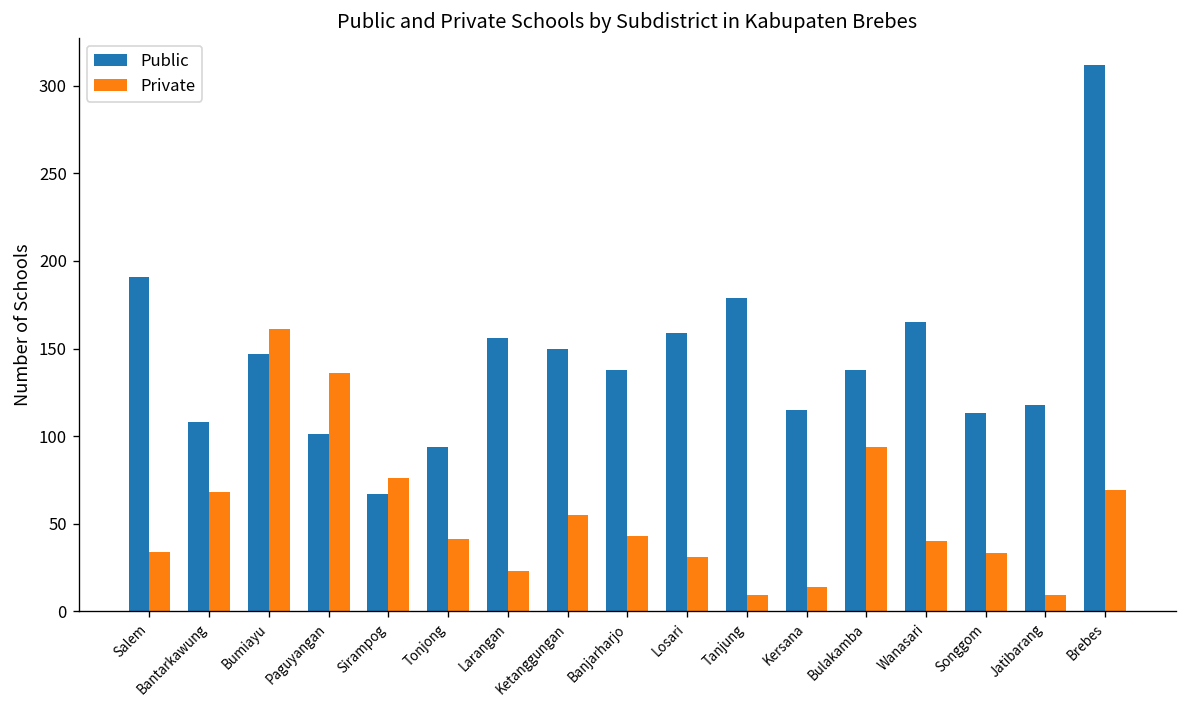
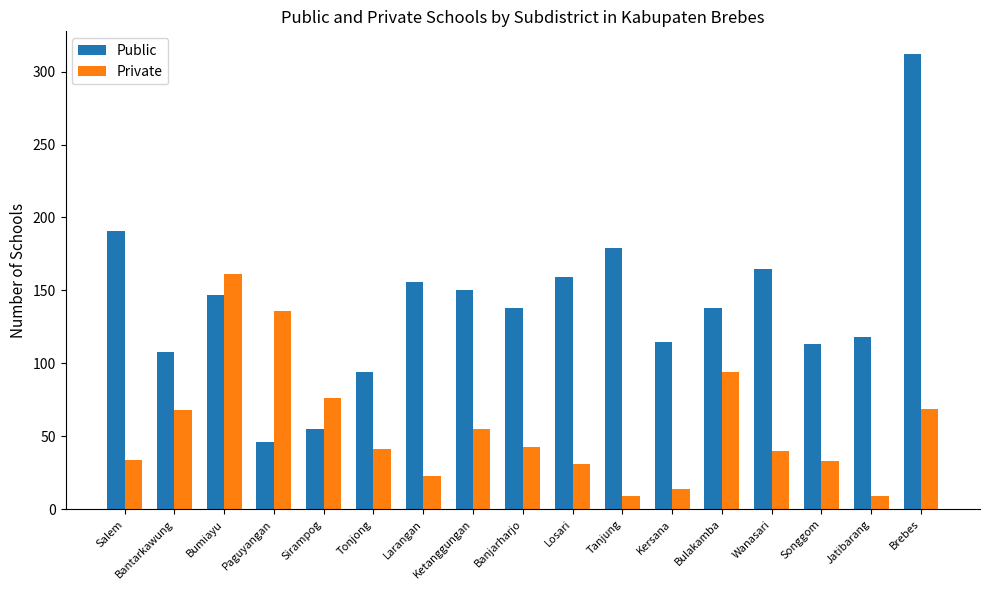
Public, Paguyangan: 101 -> 46
Public, Sirampog: 67 -> 55
